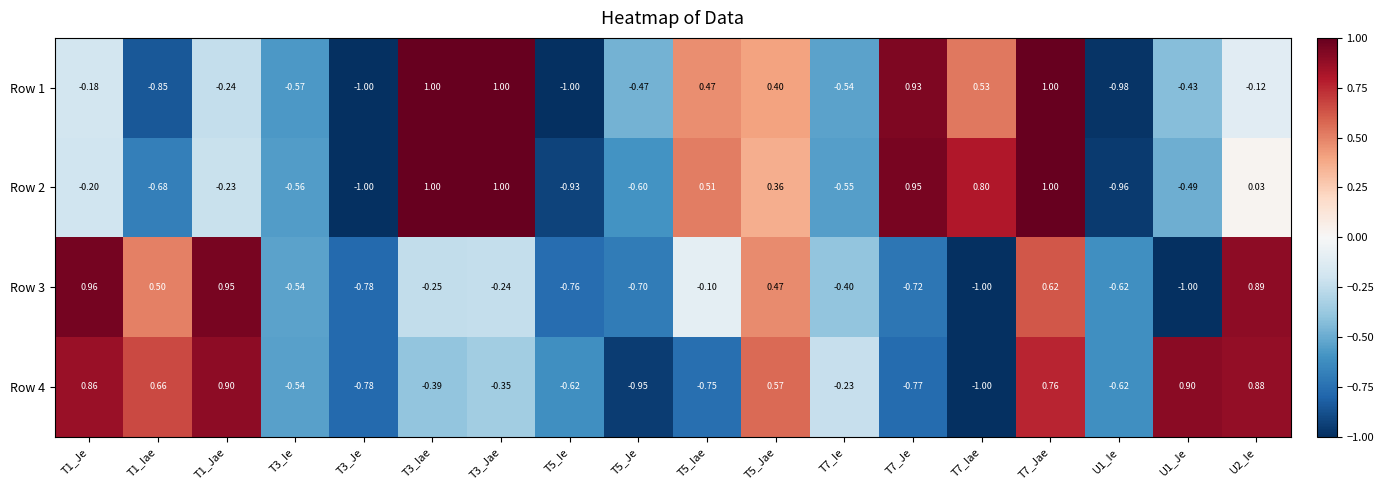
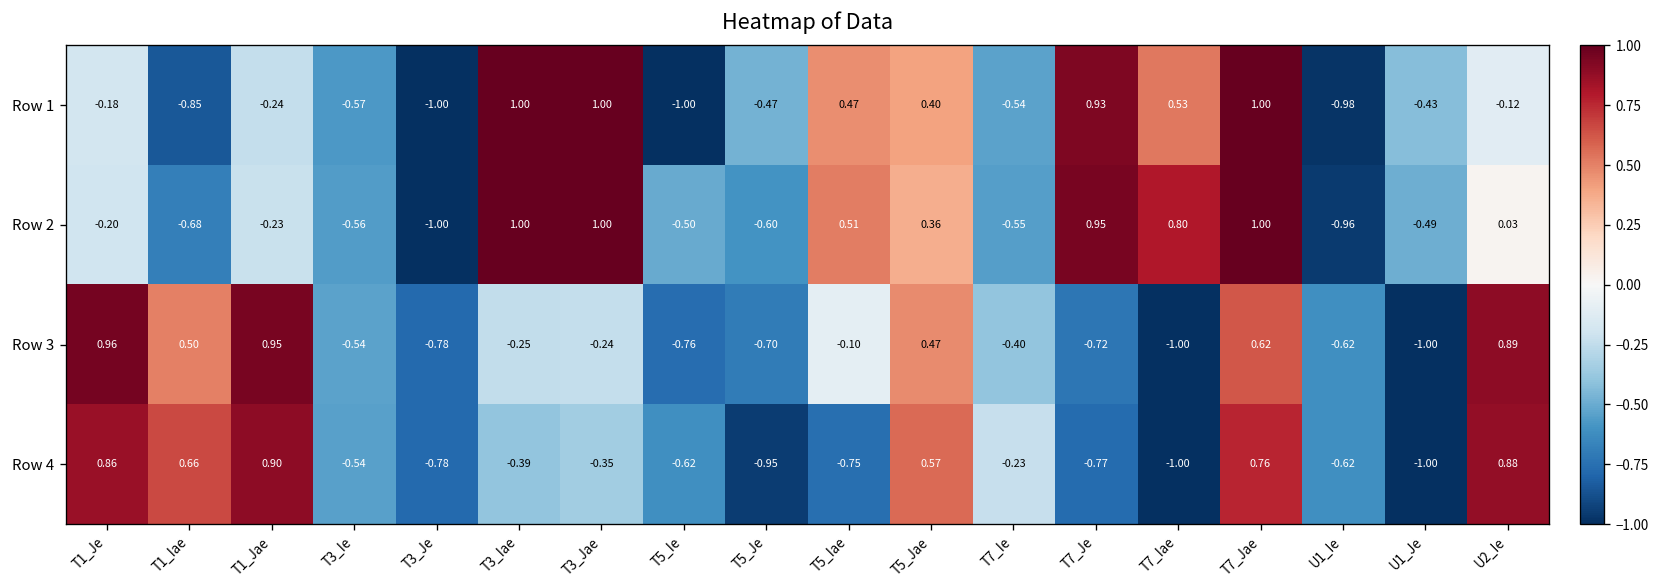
Row 2, T5_Ie: -0.93 -> -0.50
Row 4, U1_Je: 0.90 -> -1.00
